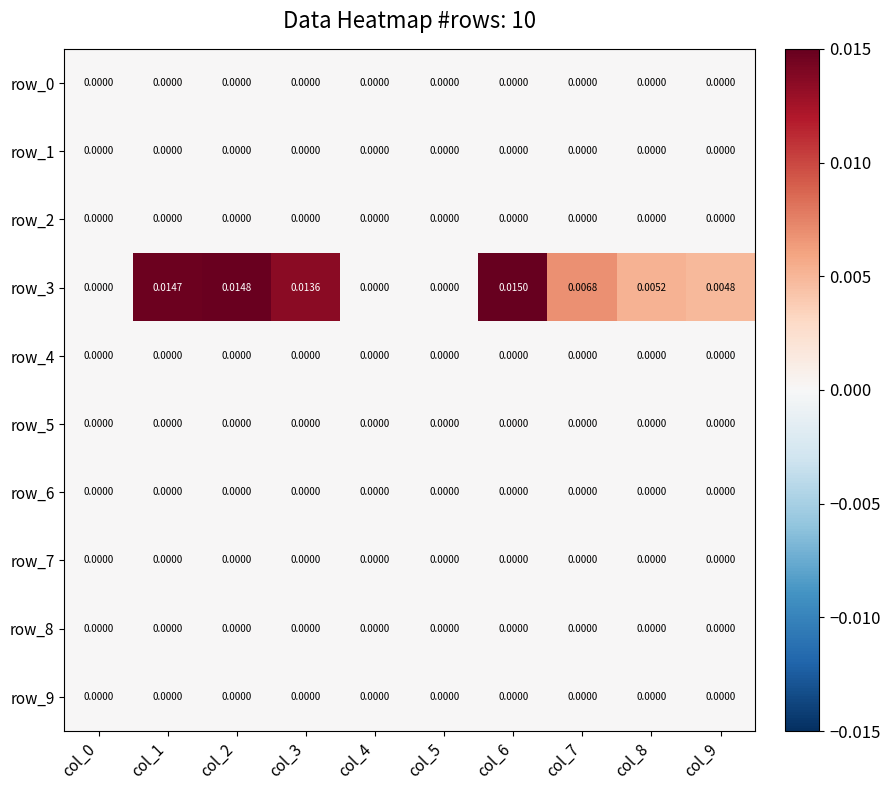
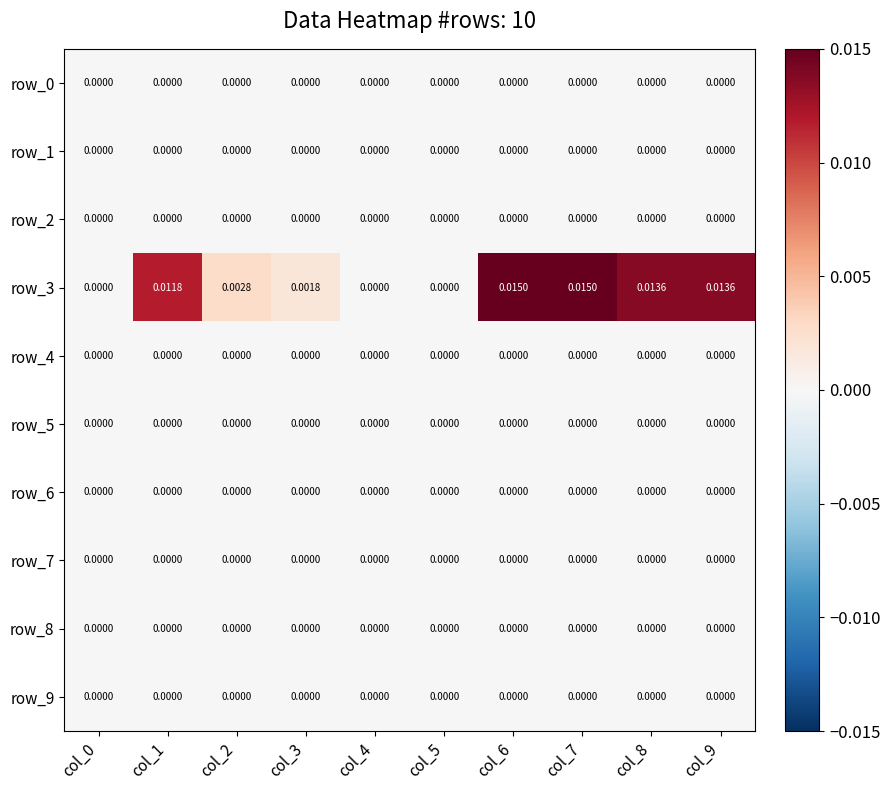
row_3, col_1: 0.0147 -> 0.0118
row_3, col_2: 0.0148 -> 0.0028
row_3, col_3: 0.0136 -> 0.0018
row_3, col_7: 0.0068 -> 0.0150
row_3, col_8: 0.0052 -> 0.0136
row_3, col_9: 0.0048 -> 0.0136
